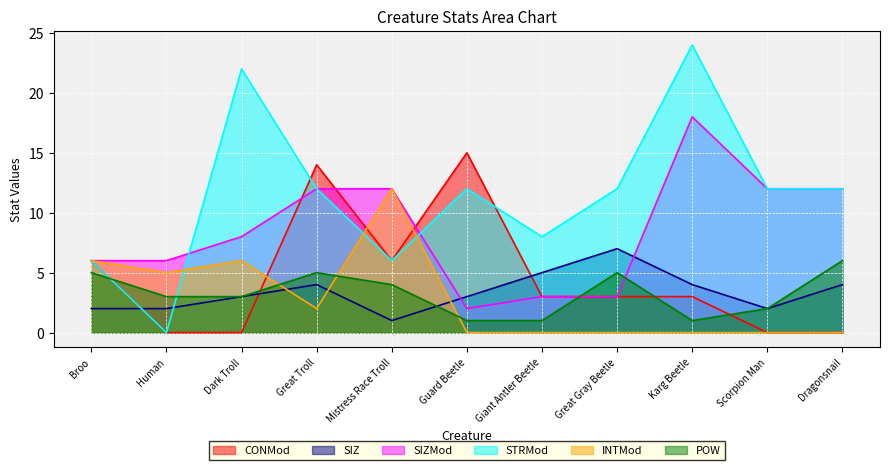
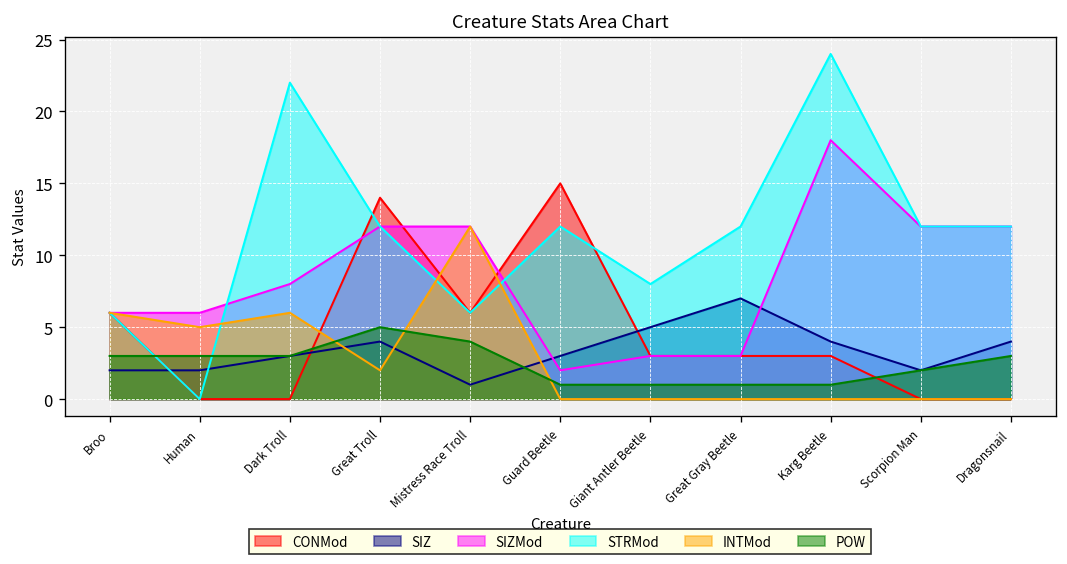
POW, Broo: 5 -> 3
POW, Great Gray Beetle: 5 -> 1
POW, Dragonsnail: 6 -> 3
